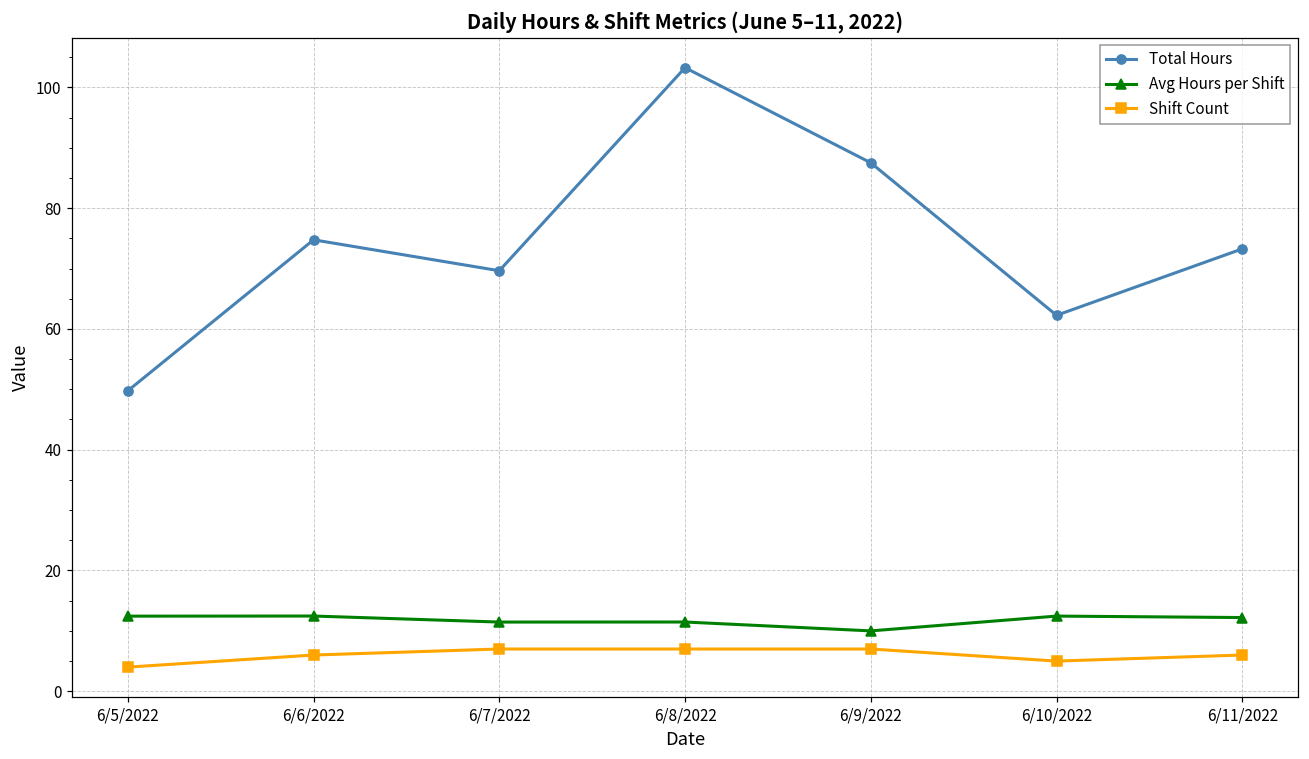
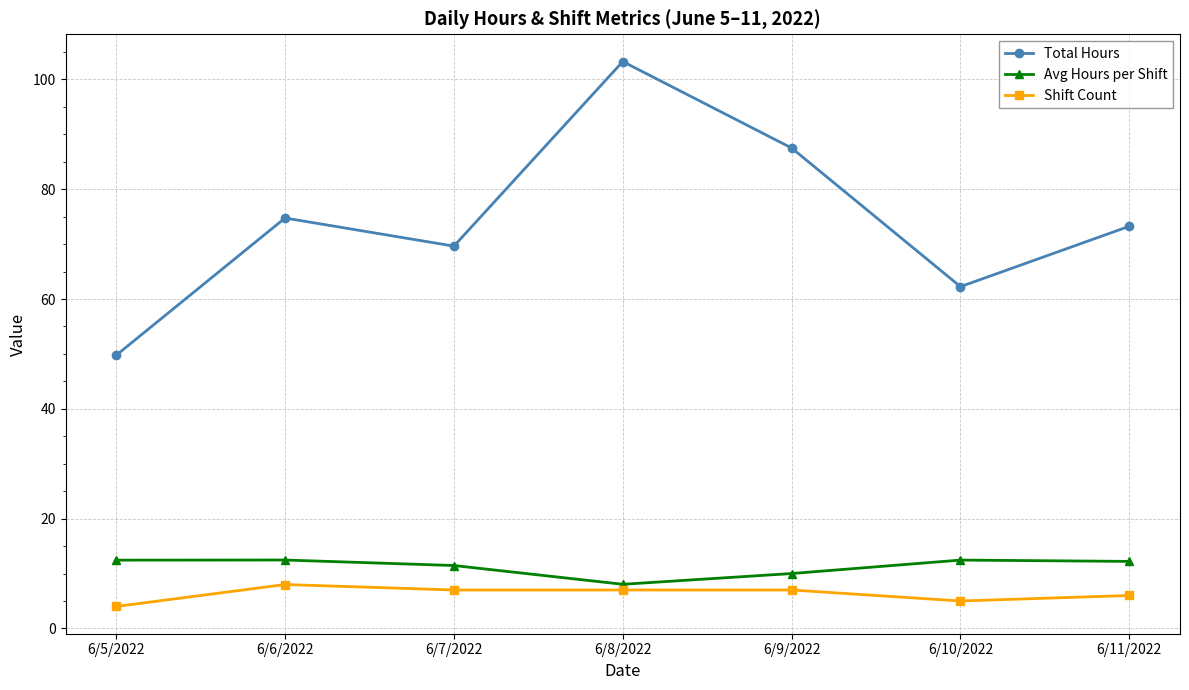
Shift Count, 6/6/2022: 6 -> 8
Avg Hours per Shift, 6/8/2022: 11 -> 8
